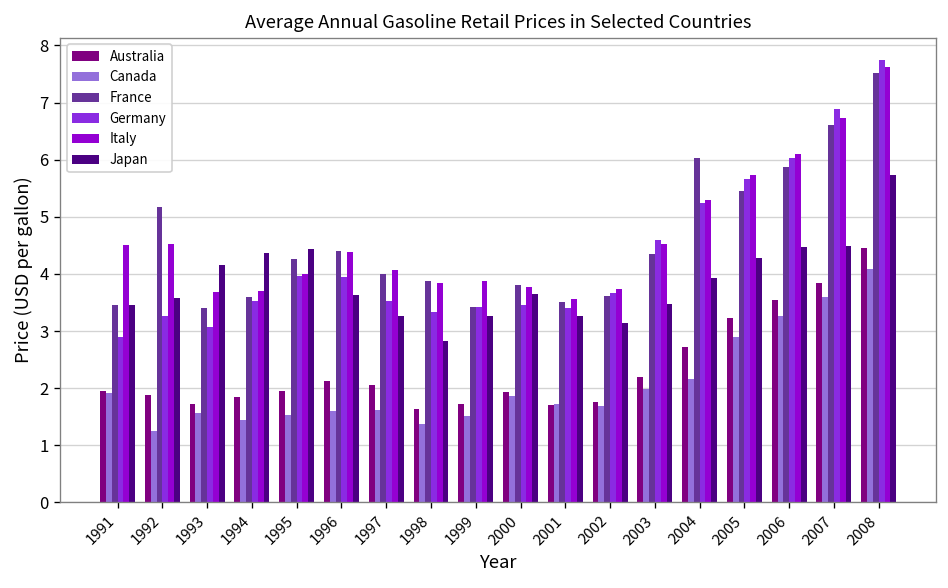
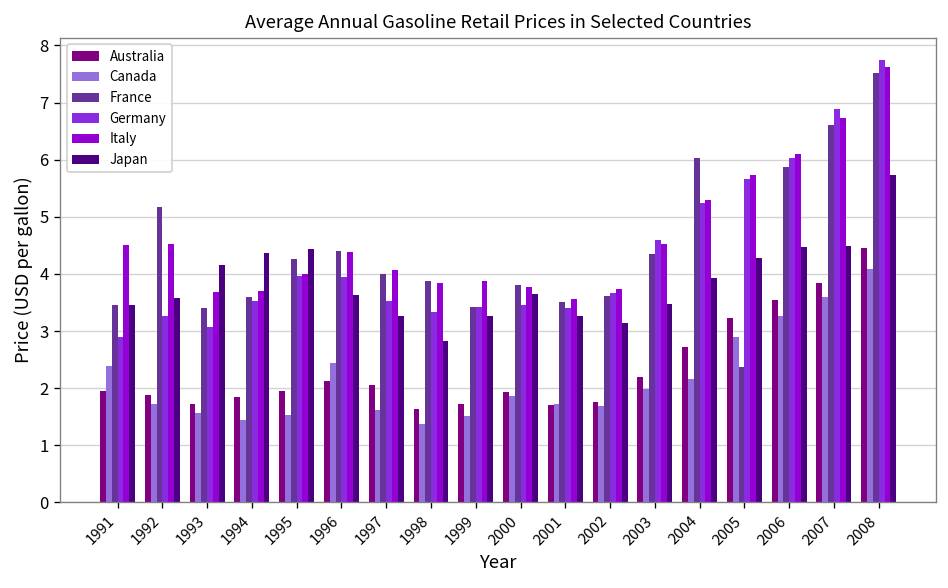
Canada, 1991: 1.9 -> 2.4
Canada, 1992: 1.3 -> 1.7
Canada, 1996: 1.6 -> 2.4
France, 2005: 5.5 -> 2.4
